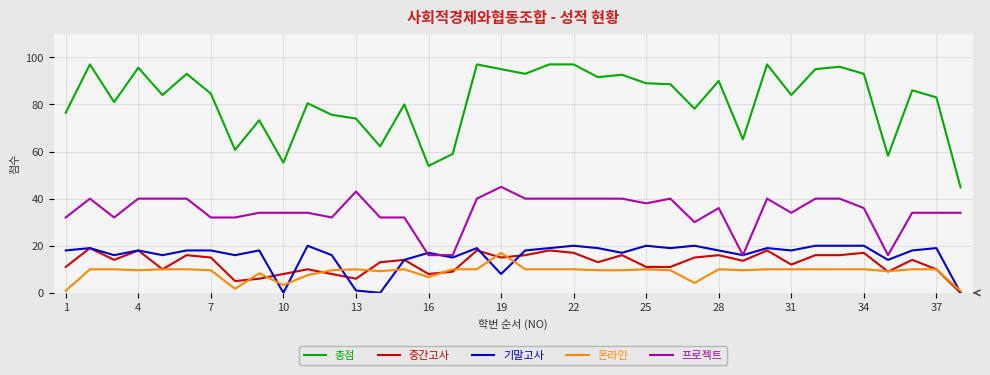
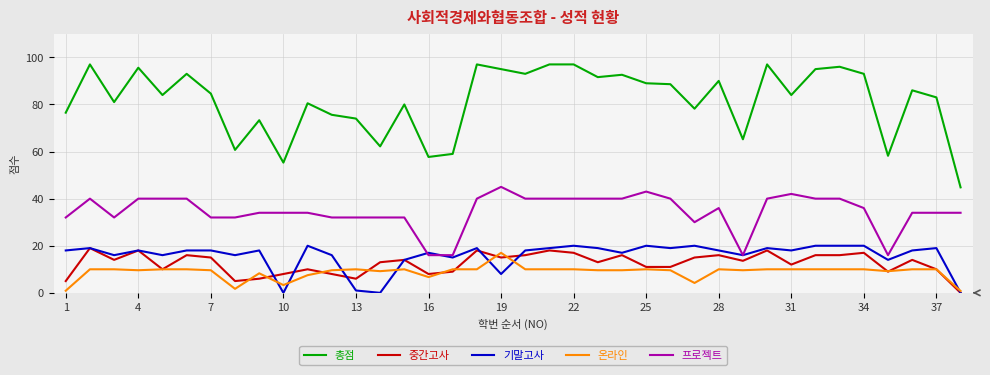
중간고사, 1: 11 -> 5
프로젝트, 13: 43 -> 32
총점, 16: 54 -> 58
프로젝트, 25: 38 -> 43
프로젝트, 31: 34 -> 42
